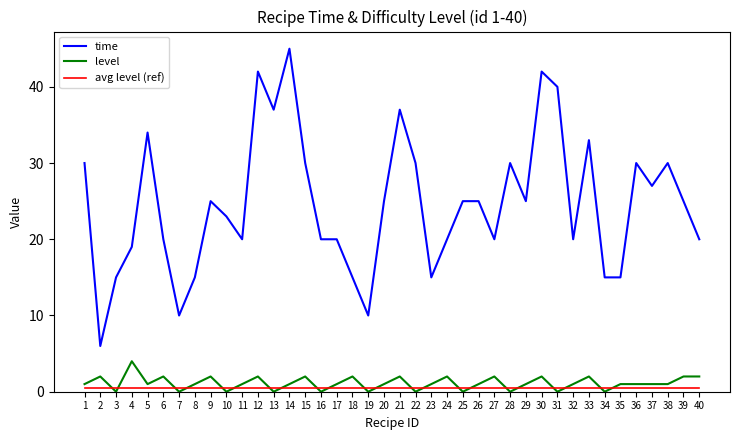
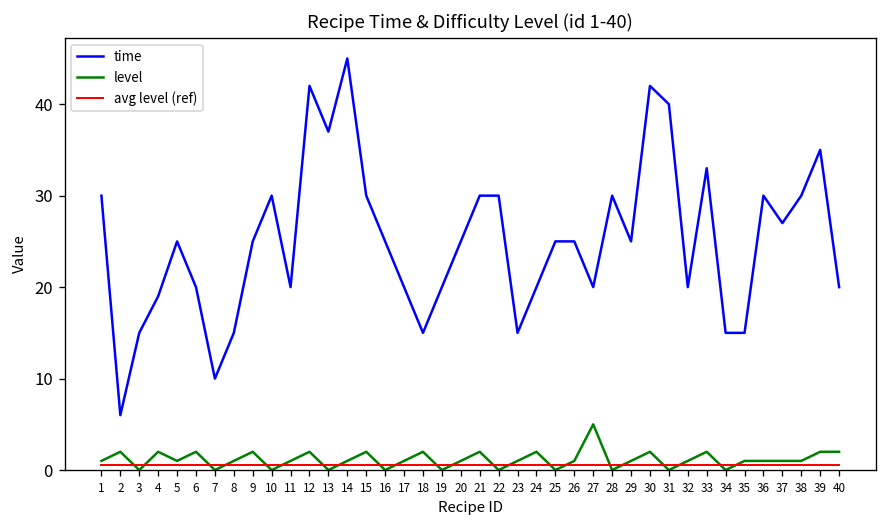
level, 4: 4 -> 2
time, 5: 34 -> 25
time, 10: 23 -> 30
time, 16: 20 -> 25
time, 19: 10 -> 20
time, 21: 37 -> 30
level, 27: 2 -> 5
time, 39: 25 -> 35
